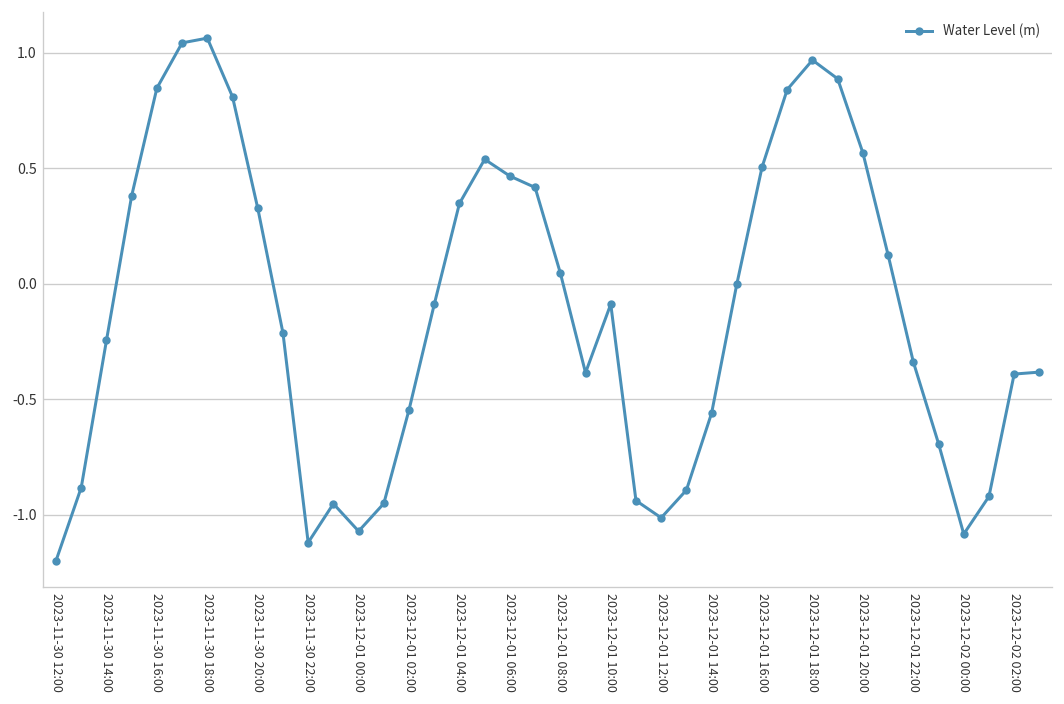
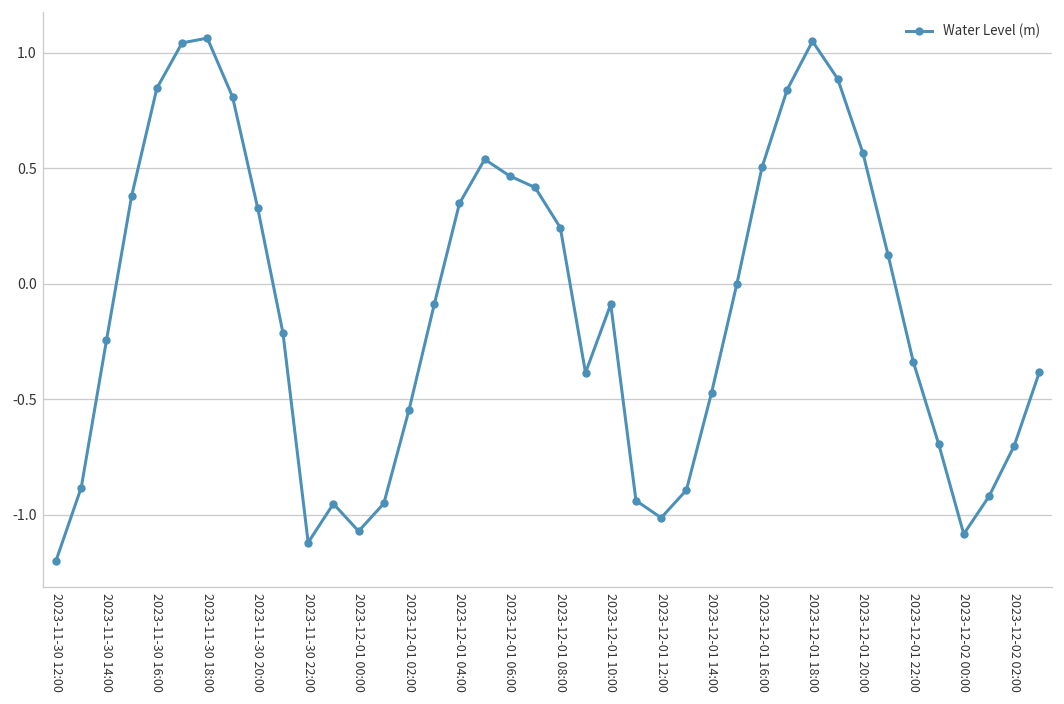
2023-12-01 08:00: 0.05 -> 0.24
2023-12-01 14:00: -0.56 -> -0.47
2023-12-01 18:00: 0.97 -> 1.05
2023-12-02 02:00: -0.39 -> -0.70
